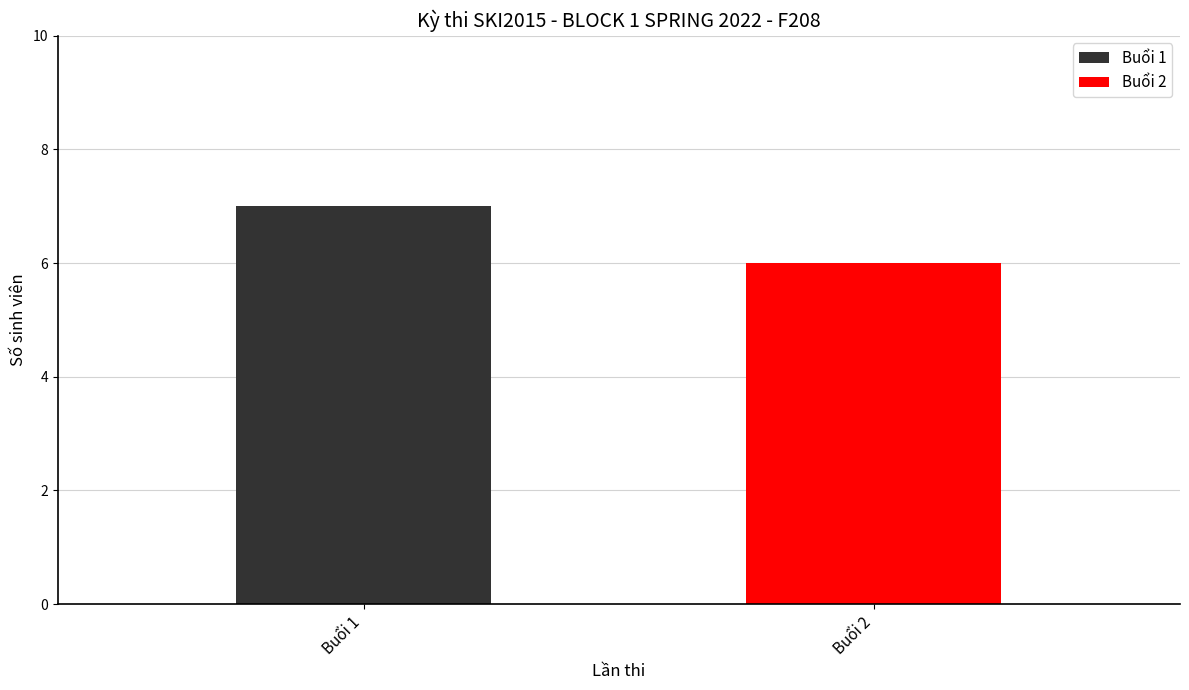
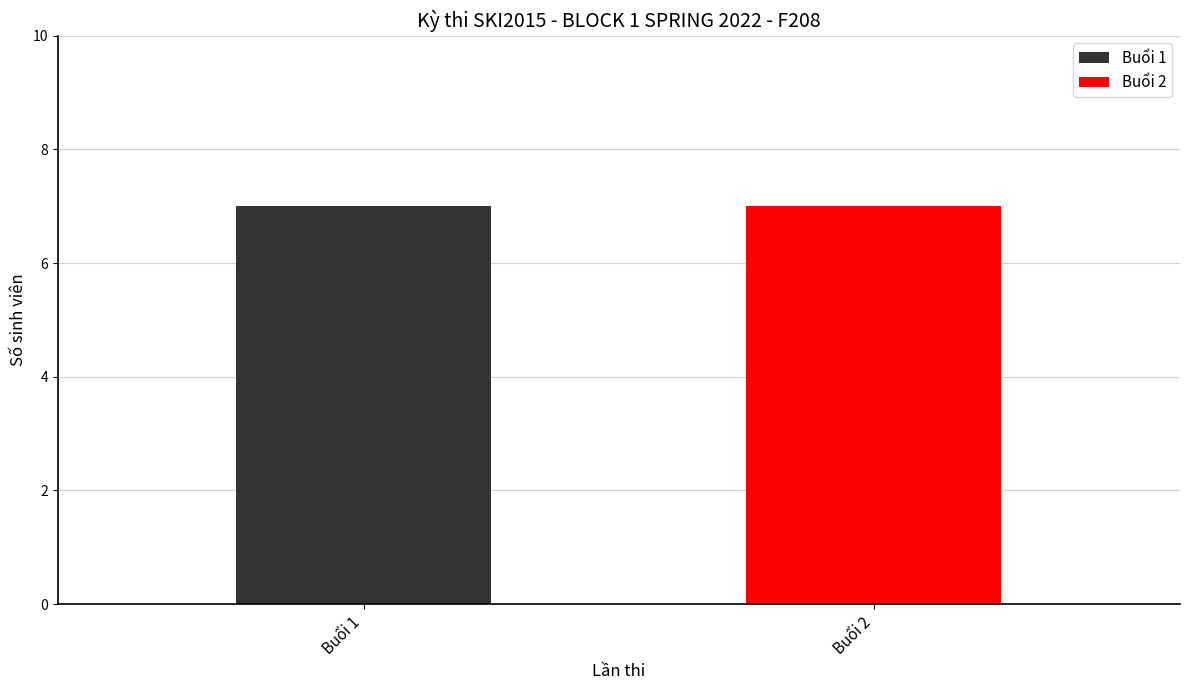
Buổi 2: 6 -> 7
